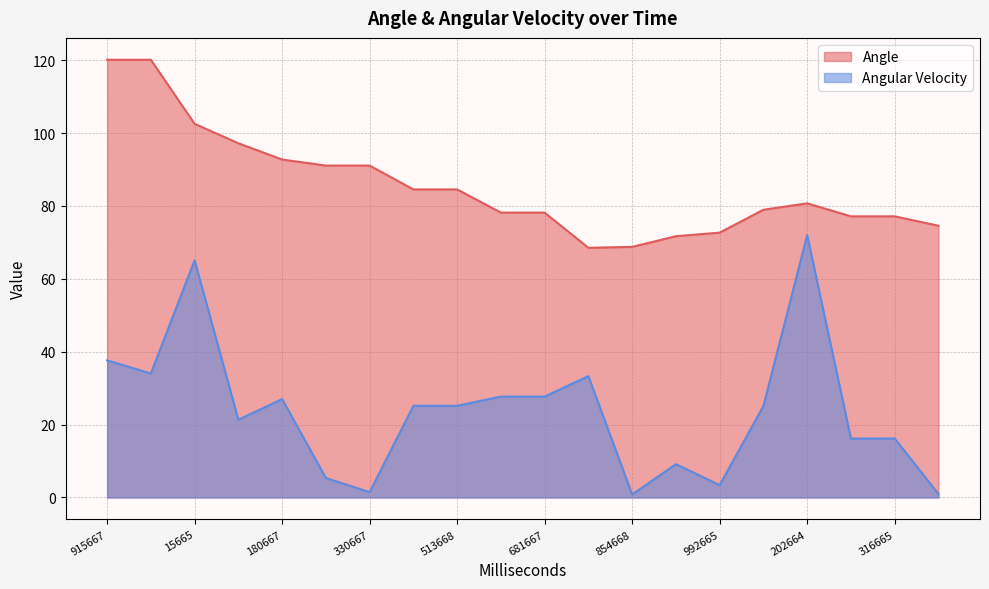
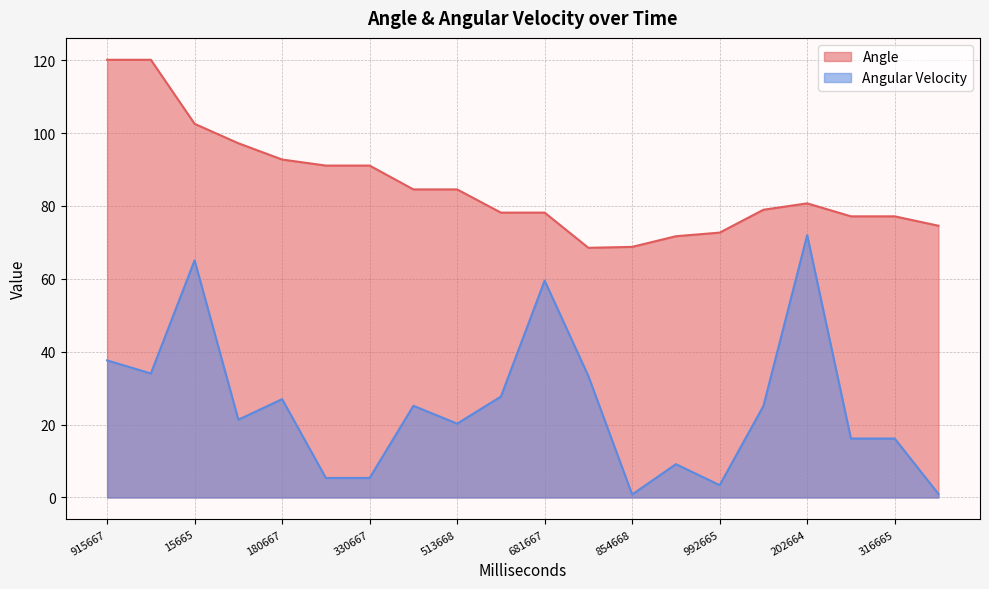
Angular Velocity, 330667: 1 -> 5
Angular Velocity, 513668: 25 -> 20
Angular Velocity, 681667: 28 -> 60
